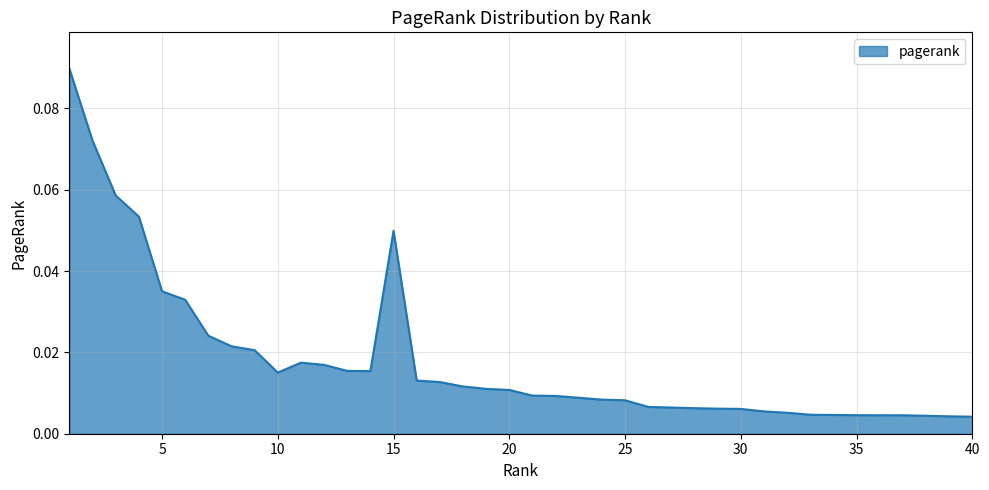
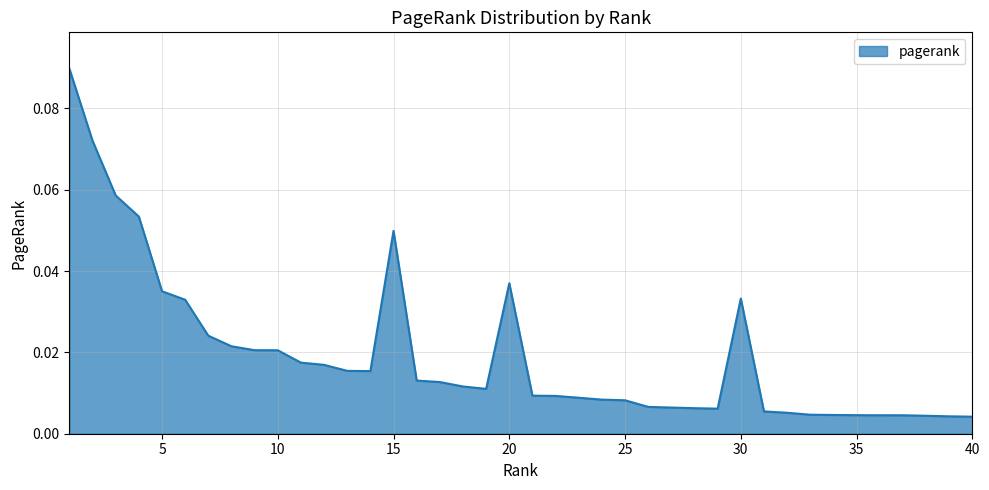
10: 0.015 -> 0.021
20: 0.011 -> 0.037
30: 0.006 -> 0.033
